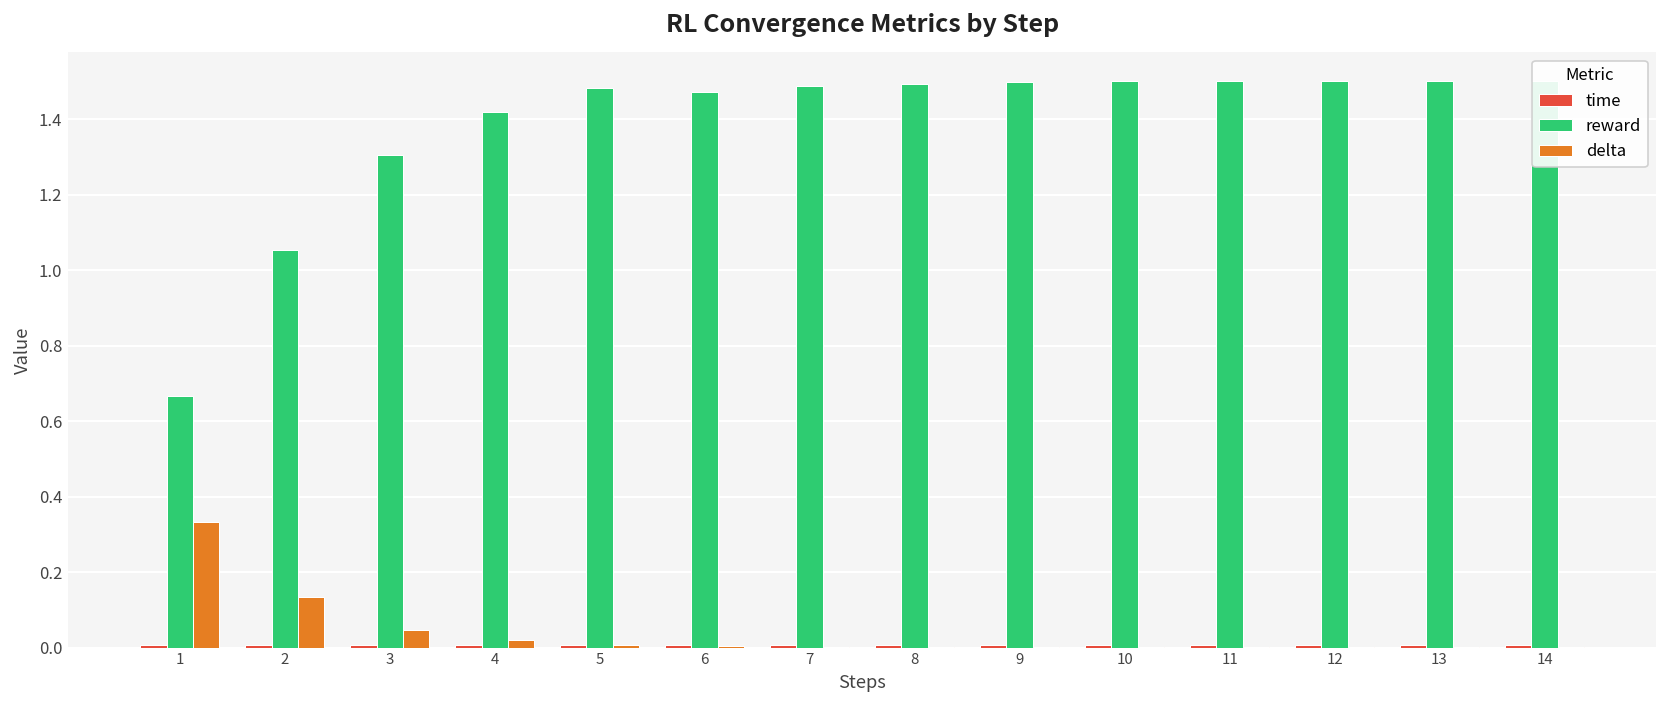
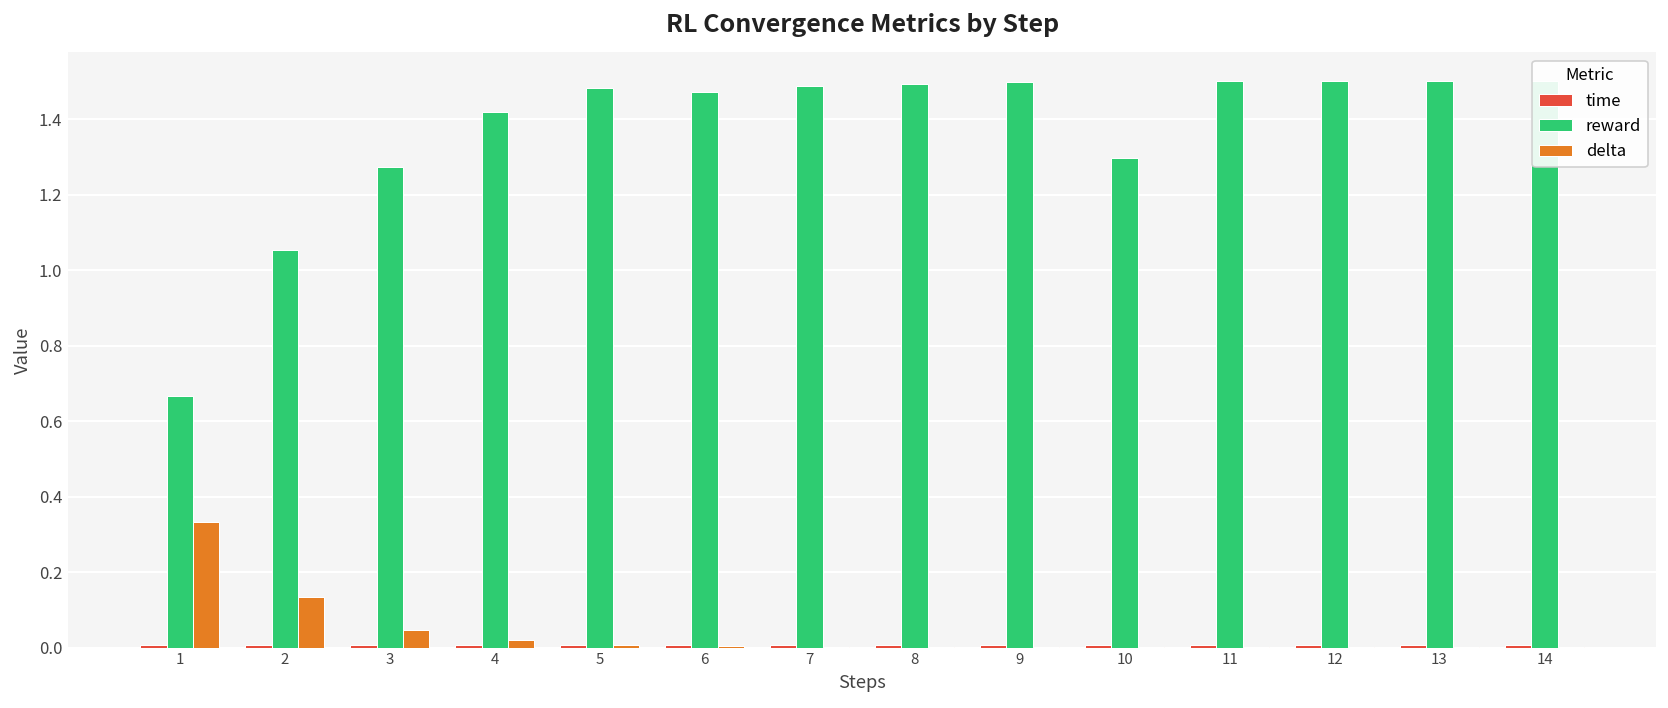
reward, 3: 1.31 -> 1.27
reward, 10: 1.50 -> 1.30
